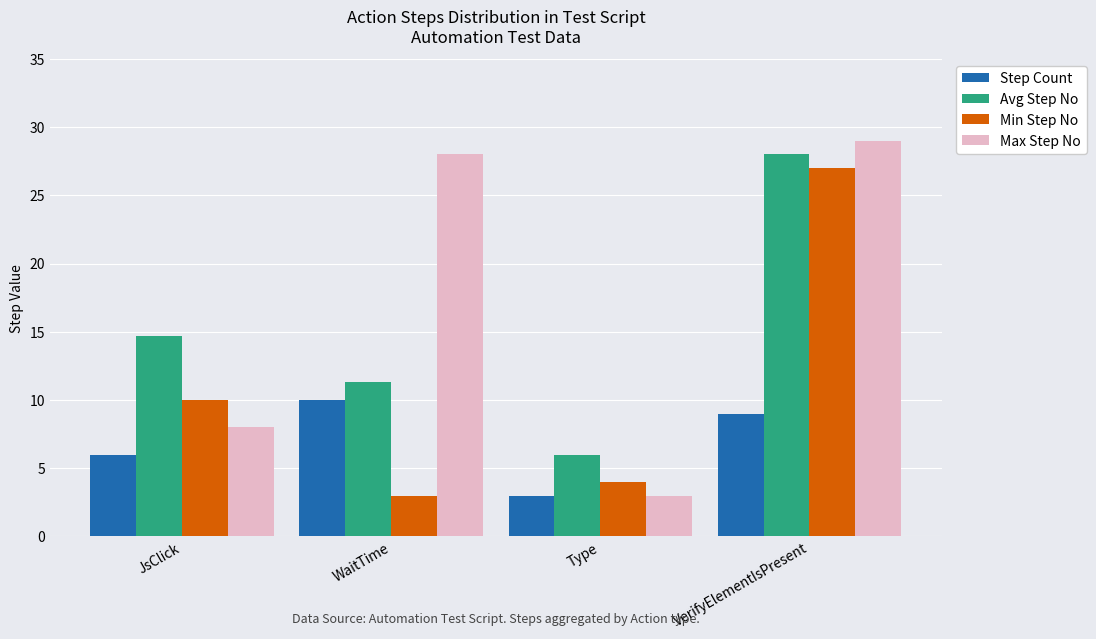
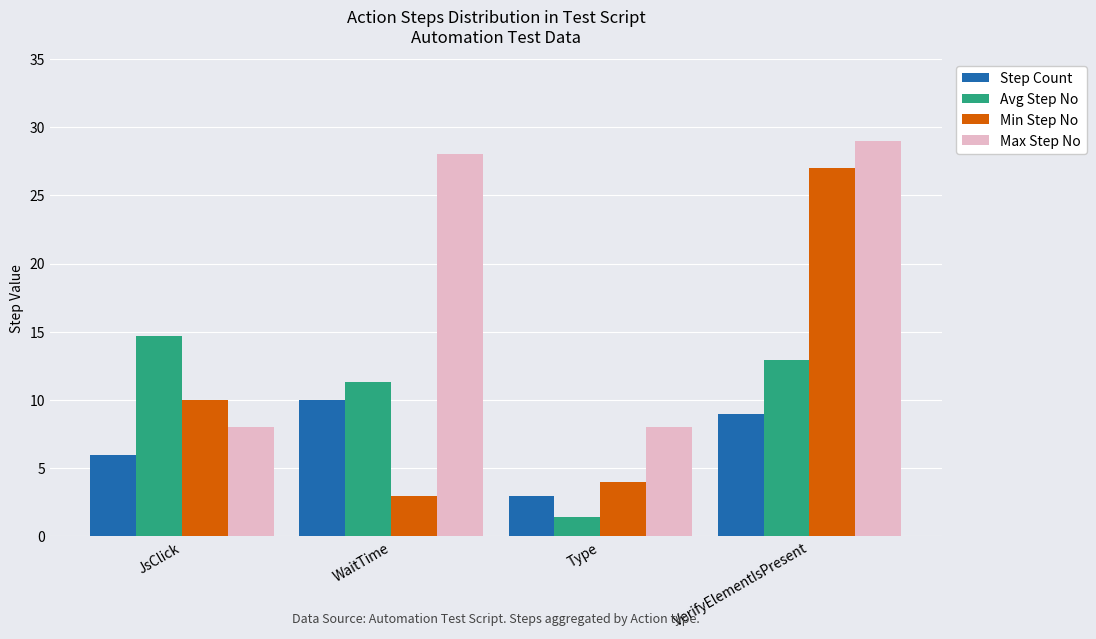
Avg Step No, Type: 6.0 -> 1.4
Max Step No, Type: 3 -> 8
Avg Step No, VerifyElementIsPresent: 28.0 -> 12.9
